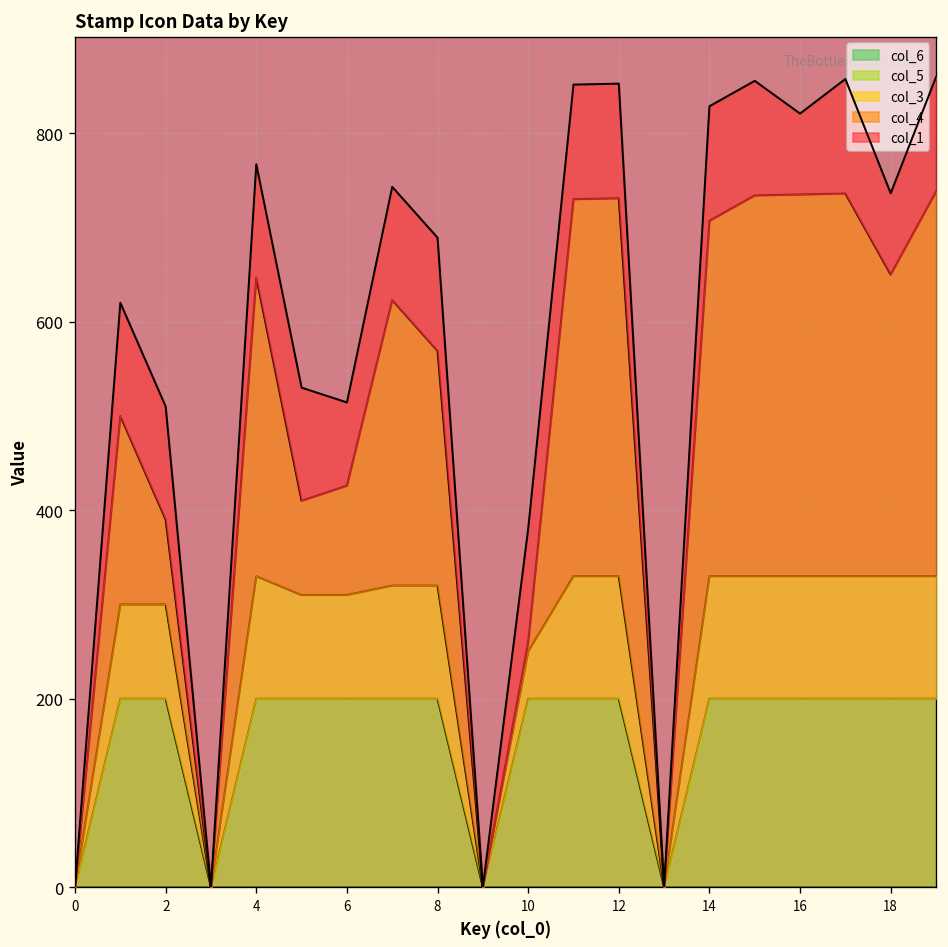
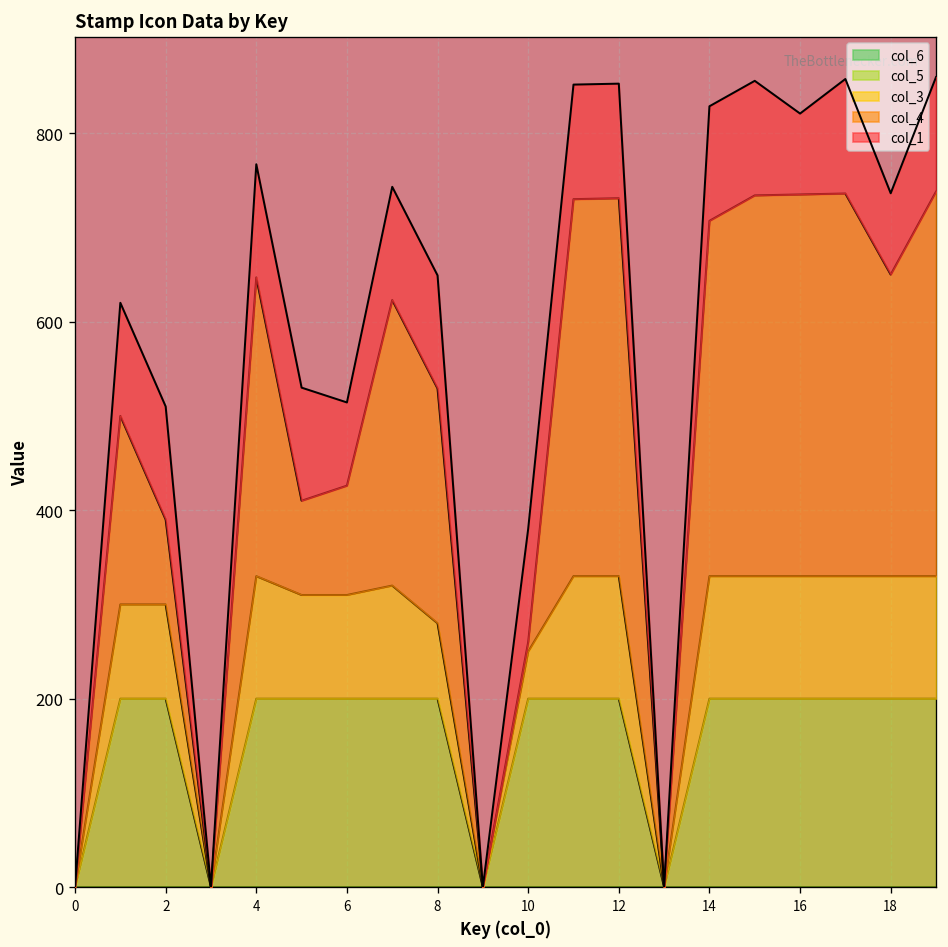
col_3, 8: 120 -> 80
